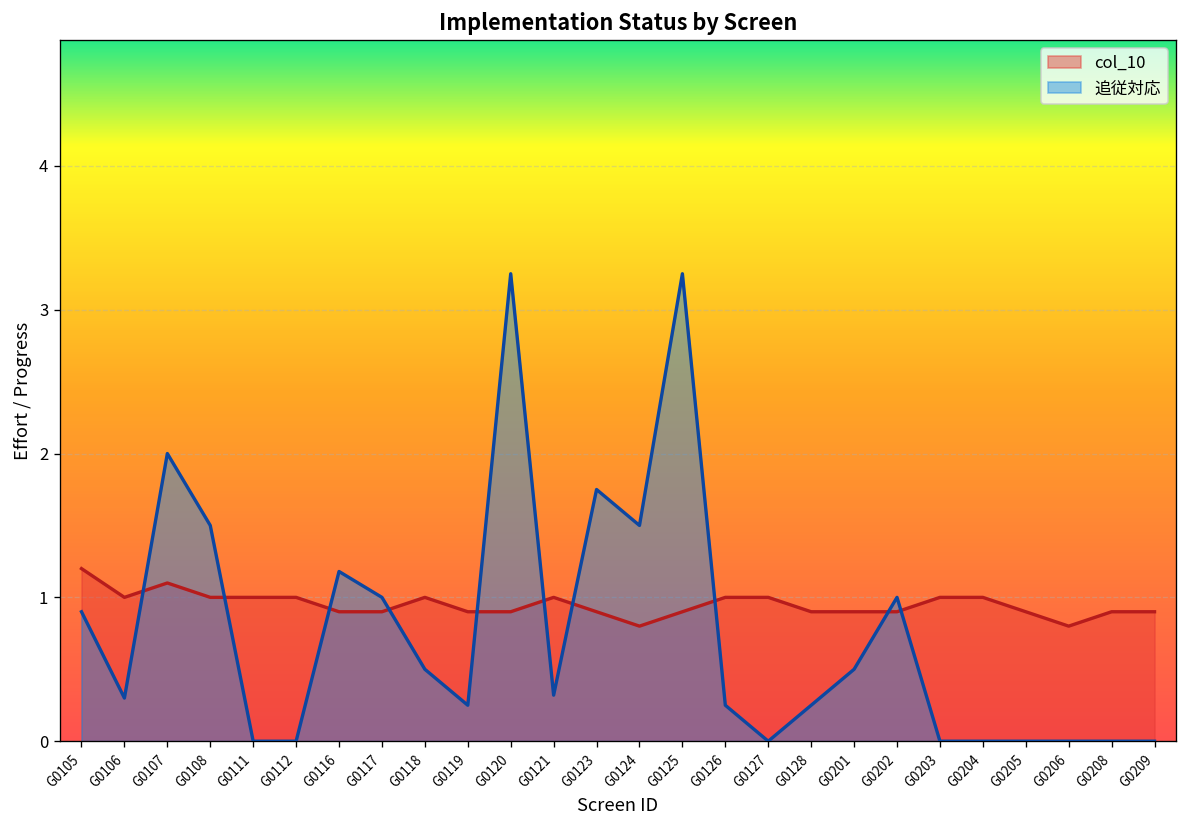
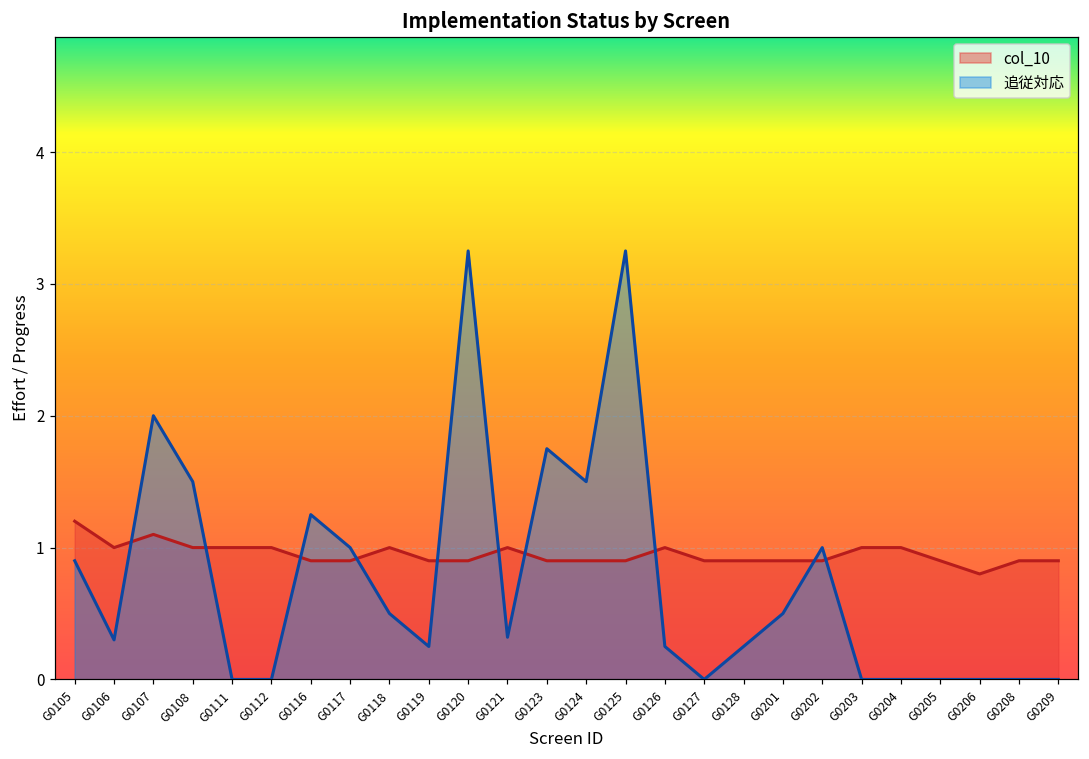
追従対応, G0116: 1.18 -> 1.25
col_10, G0124: 0.8 -> 0.9
col_10, G0127: 1.0 -> 0.9
